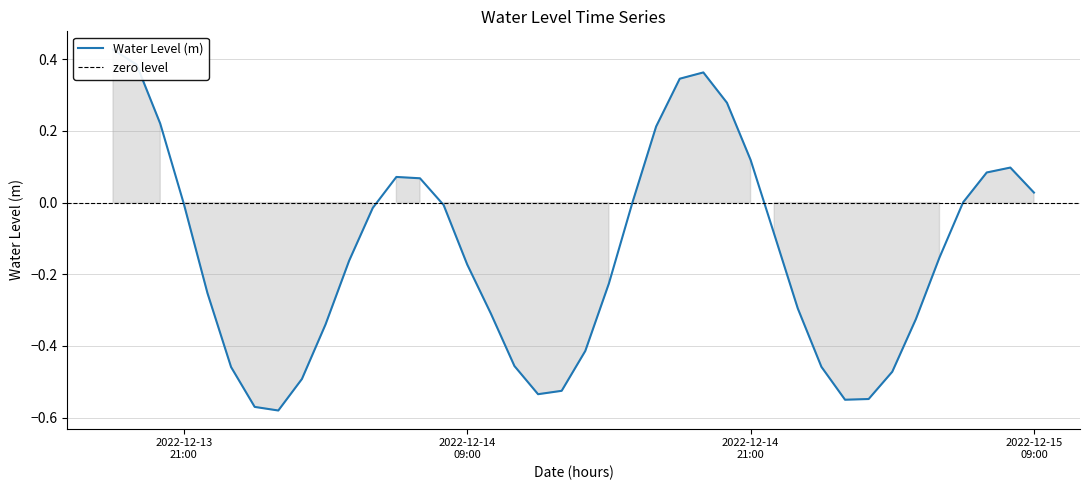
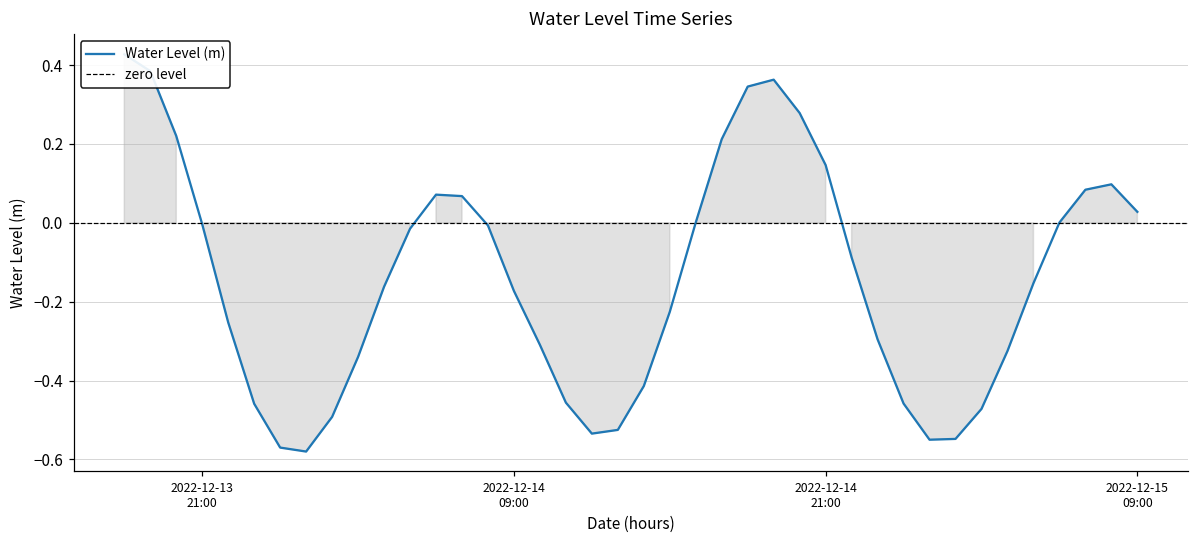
2022-12-14 21:00: 0.12 -> 0.15
